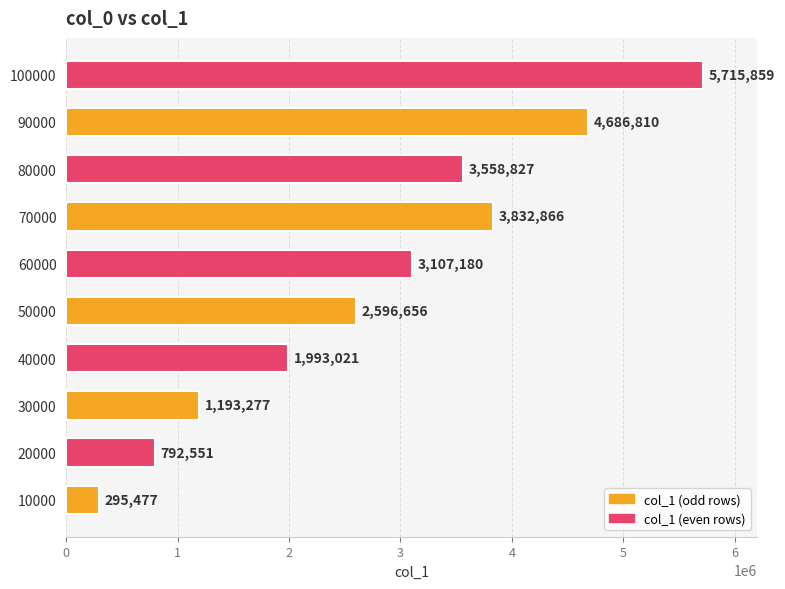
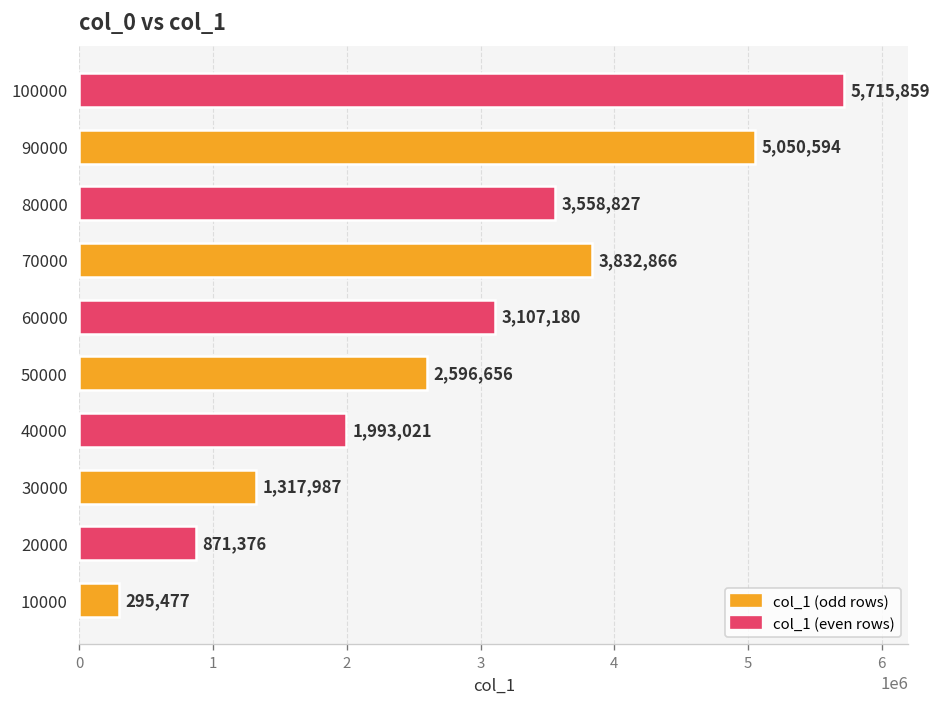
90000: 4,686,810 -> 5,050,594
30000: 1,193,277 -> 1,317,987
20000: 792,551 -> 871,376
